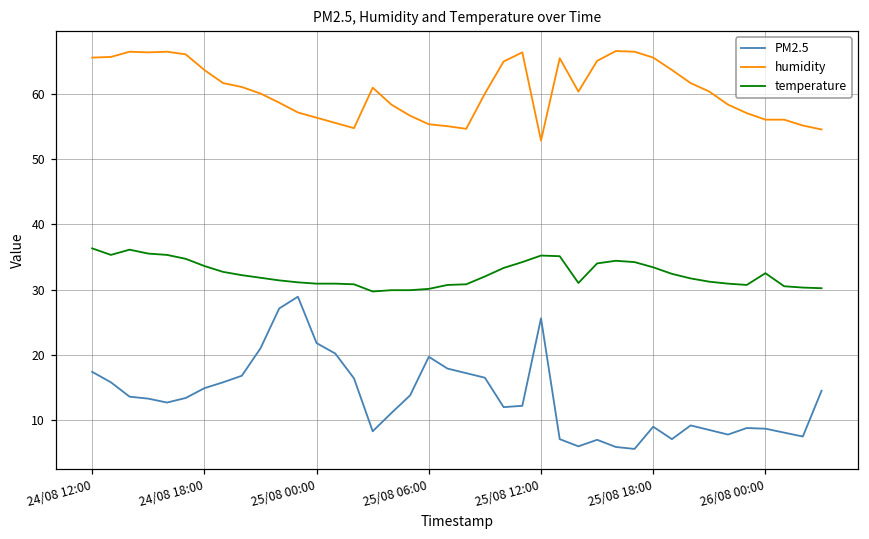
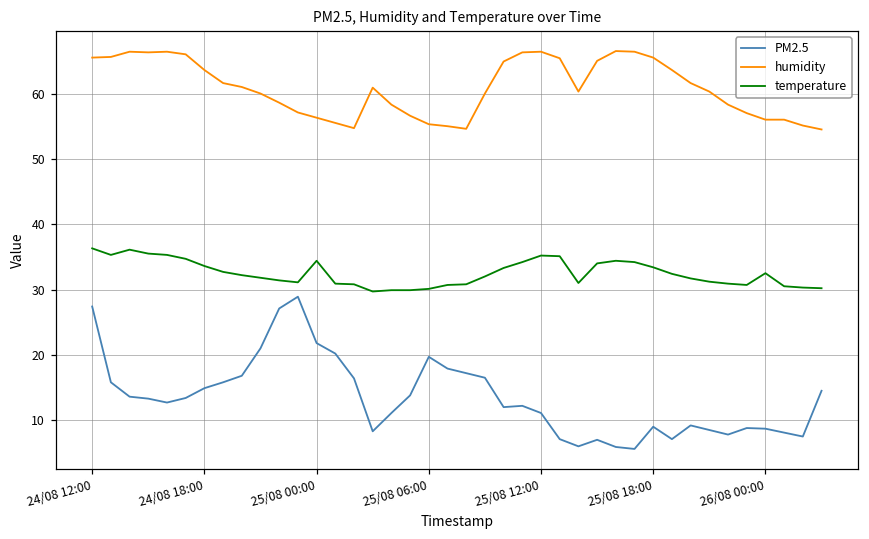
PM2.5, 24/08 12:00: 17 -> 27
temperature, 25/08 00:00: 31 -> 34
PM2.5, 25/08 12:00: 26 -> 11
humidity, 25/08 12:00: 53 -> 66
